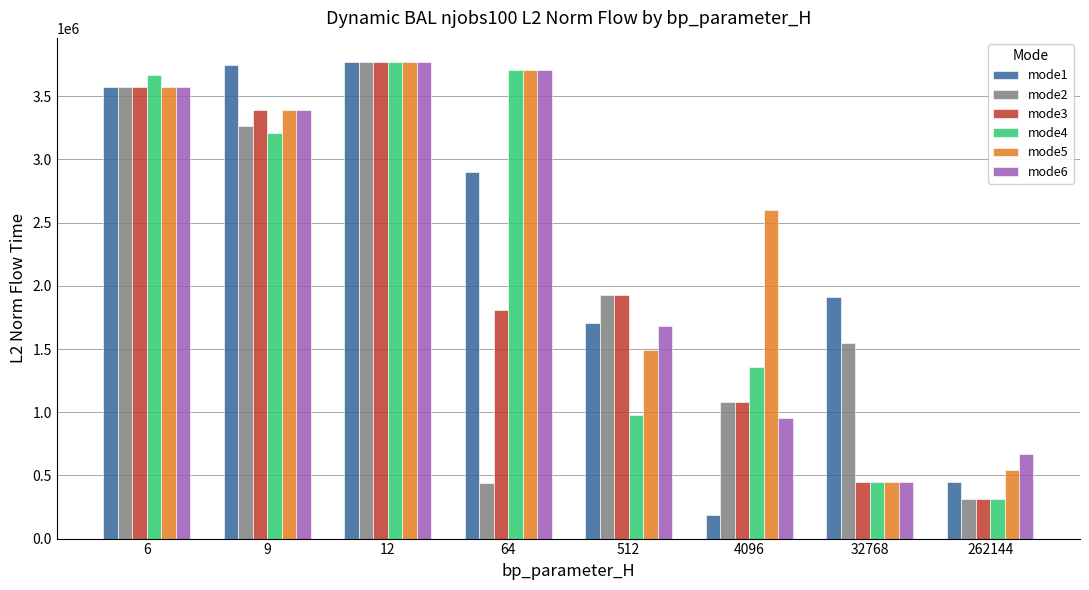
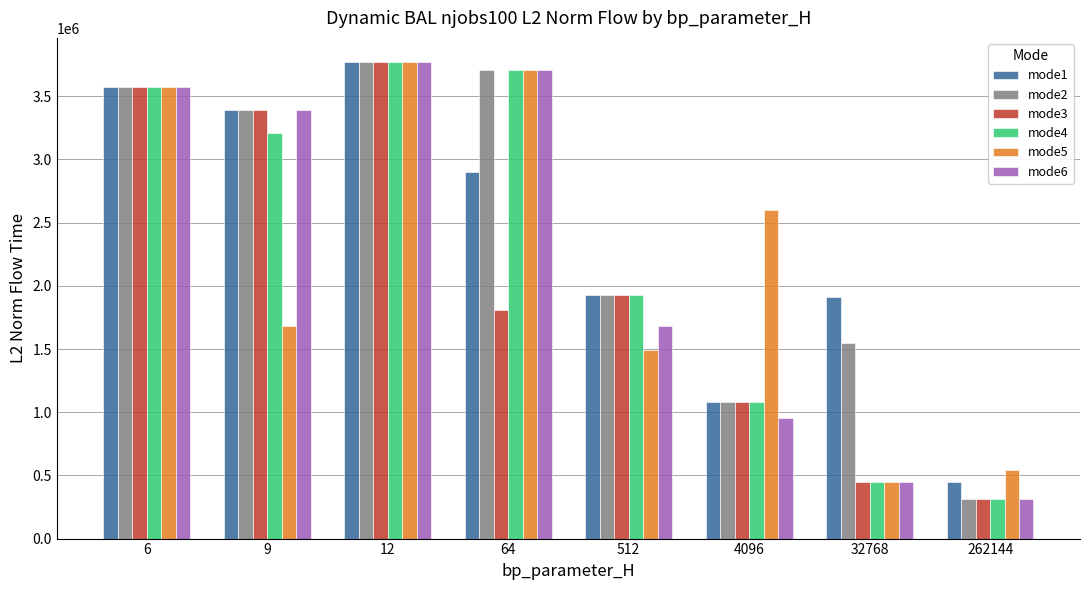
mode4, 6: 3670000 -> 3570000
mode1, 9: 3740000 -> 3390000
mode2, 9: 3270000 -> 3390000
mode5, 9: 3390000 -> 1680000
mode2, 64: 440000 -> 3710000
mode1, 512: 1710000 -> 1930000
mode4, 512: 980000 -> 1930000
mode1, 4096: 180000 -> 1080000
mode4, 4096: 1360000 -> 1080000
mode6, 262144: 670000 -> 310000
